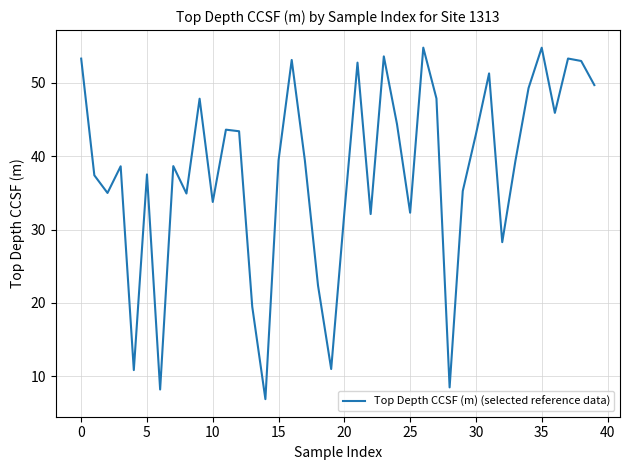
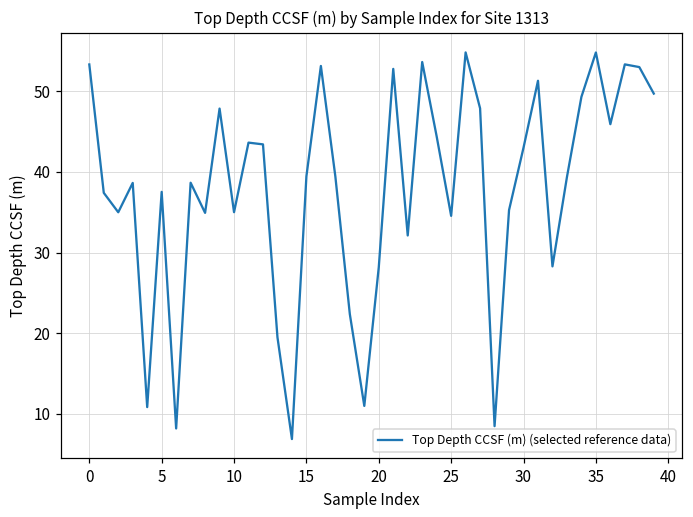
10: 34 -> 35
20: 32 -> 28
25: 32 -> 35
